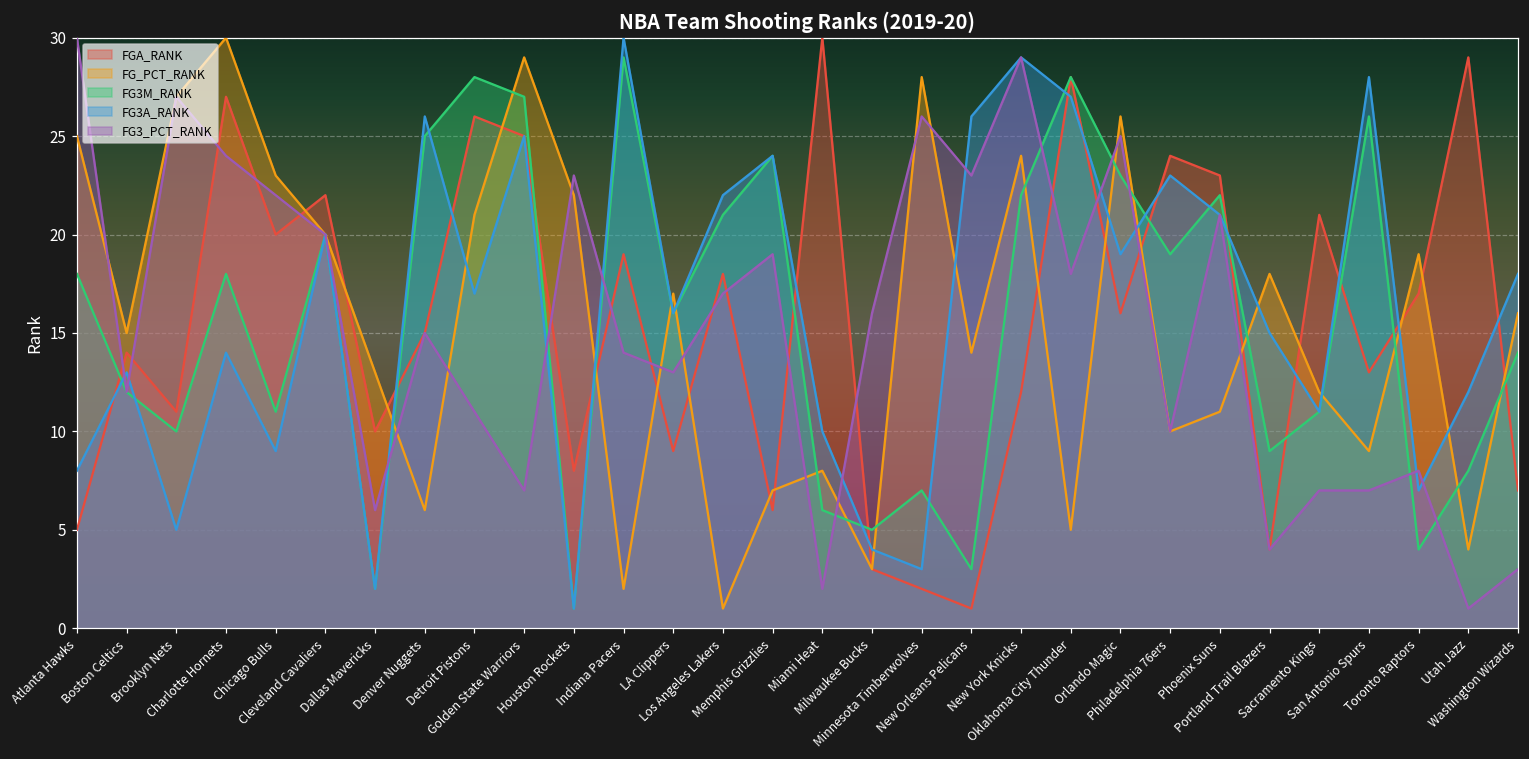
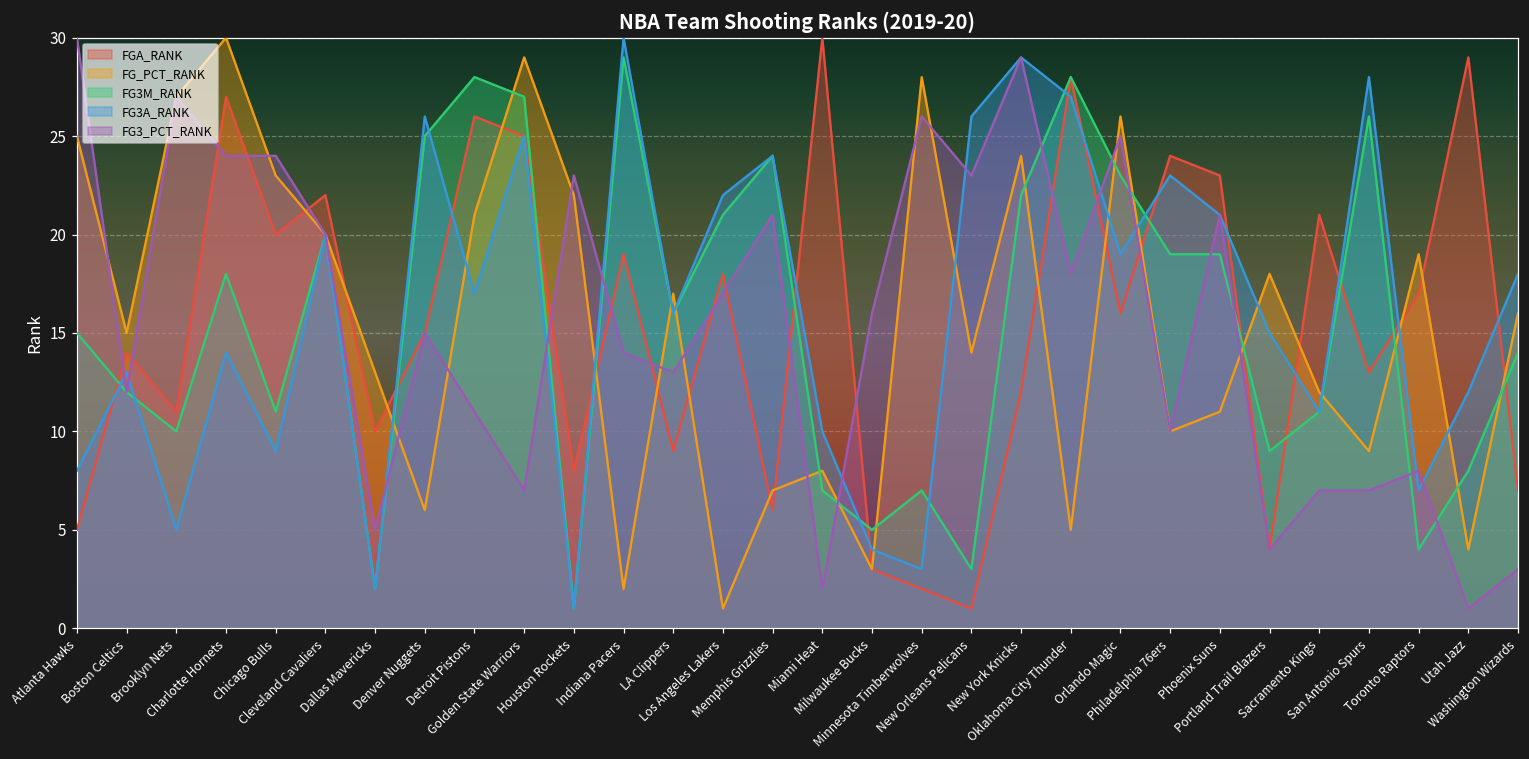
FG3M_RANK, Atlanta Hawks: 18 -> 15
FG3_PCT_RANK, Chicago Bulls: 22 -> 24
FG3_PCT_RANK, Dallas Mavericks: 6 -> 5
FG3_PCT_RANK, Memphis Grizzlies: 19 -> 21
FG3M_RANK, Miami Heat: 6 -> 7
FG3M_RANK, Phoenix Suns: 22 -> 19
